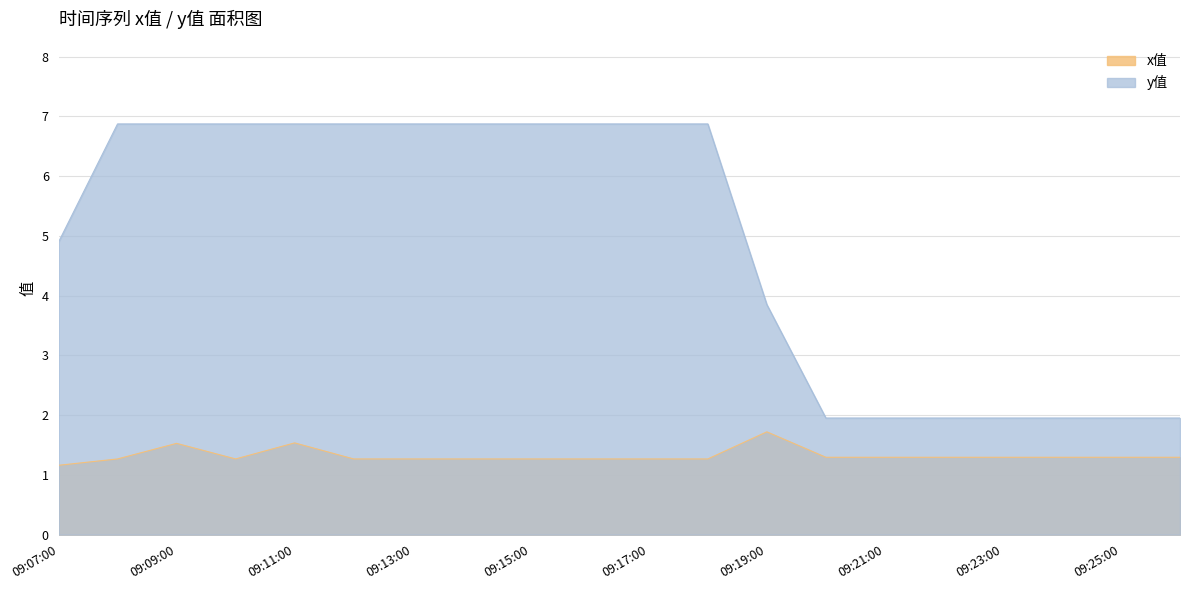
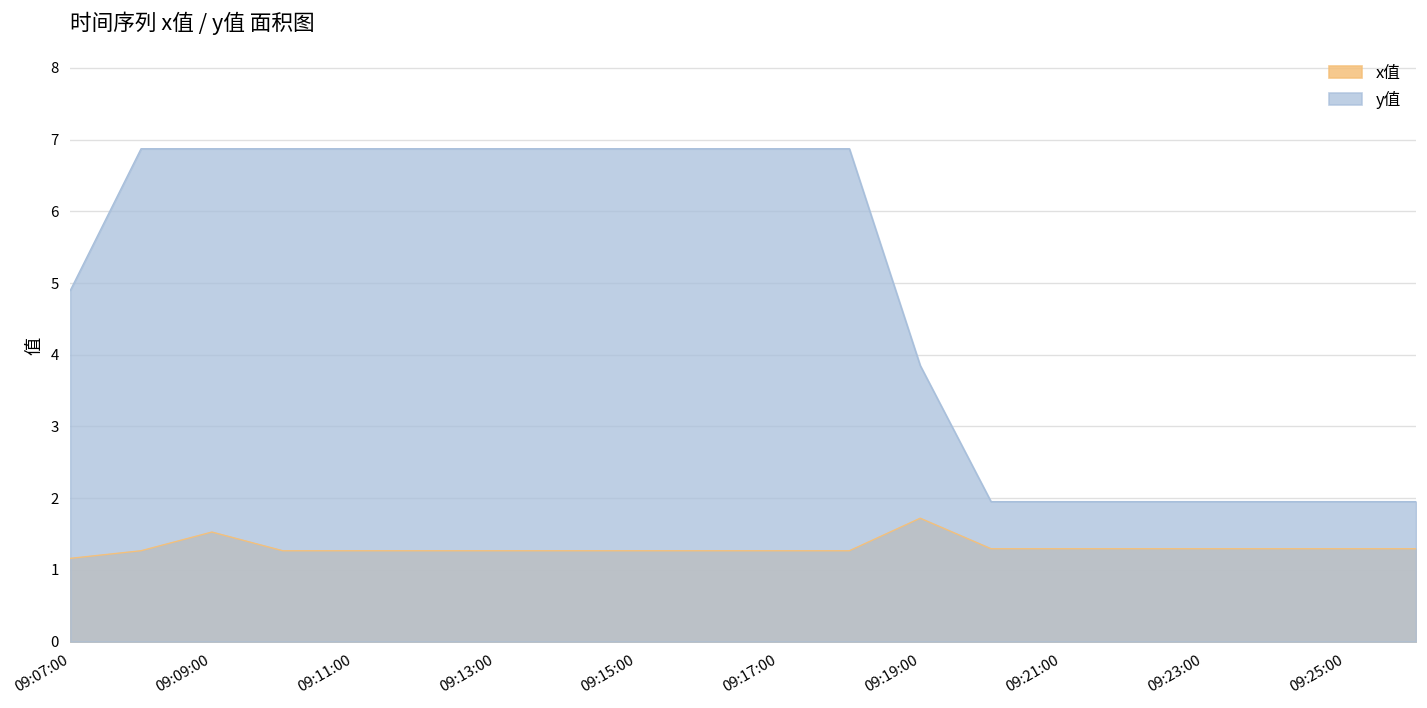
x值, 09:11:00: 1.5 -> 1.3
